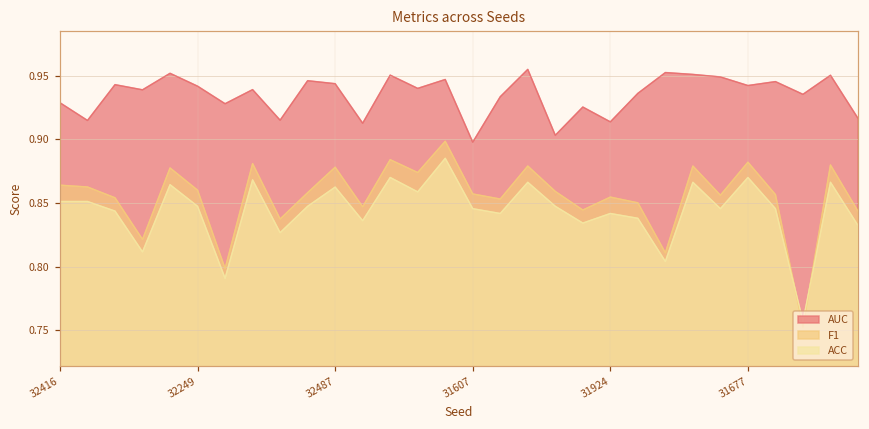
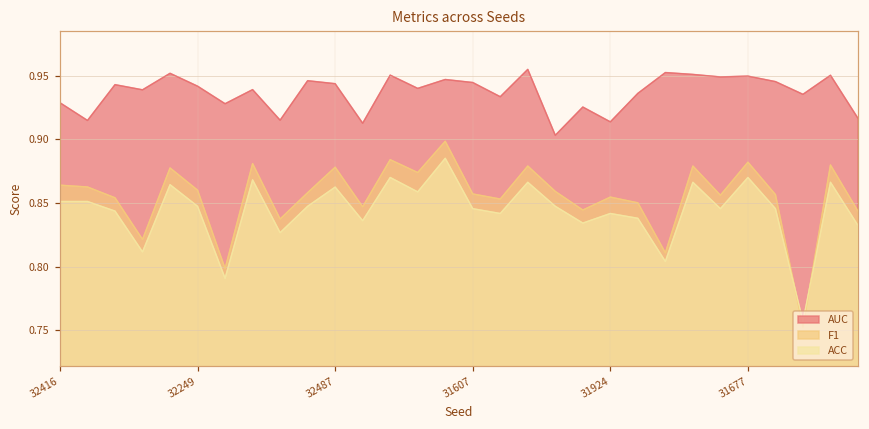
AUC, 31607: 0.898 -> 0.945
AUC, 31677: 0.942 -> 0.950
